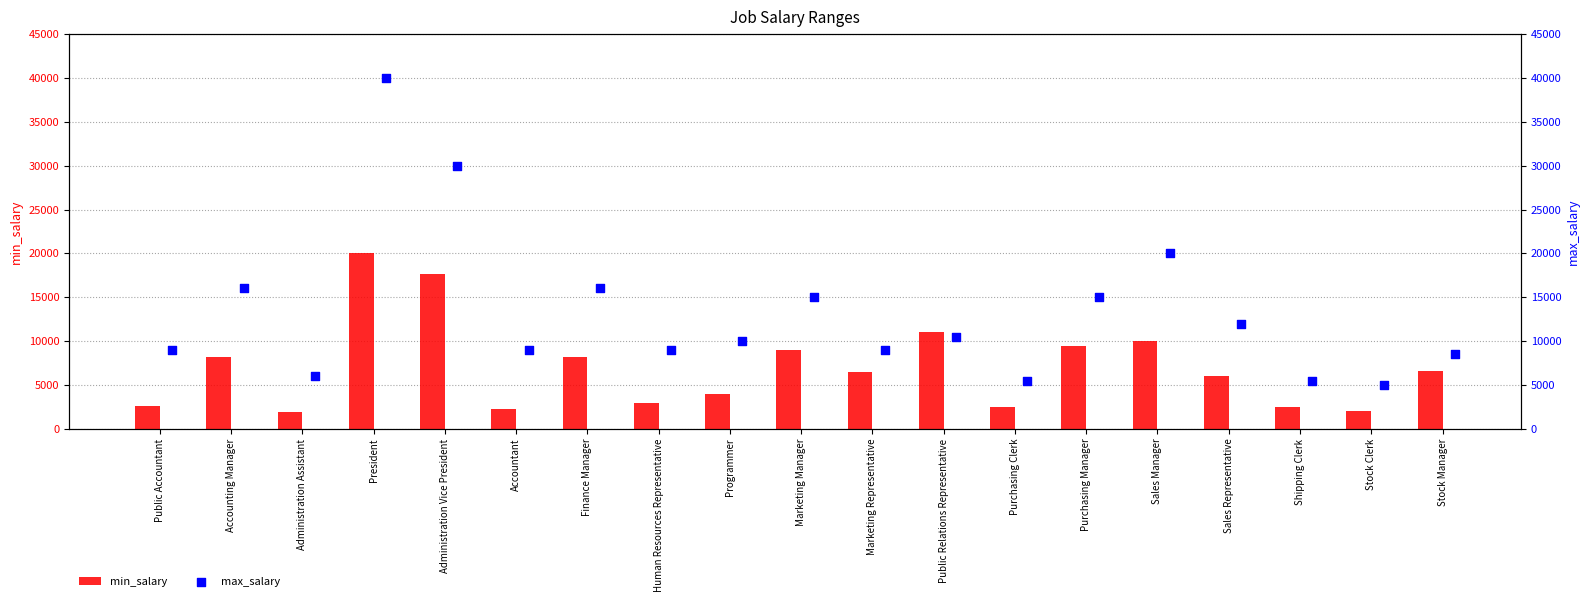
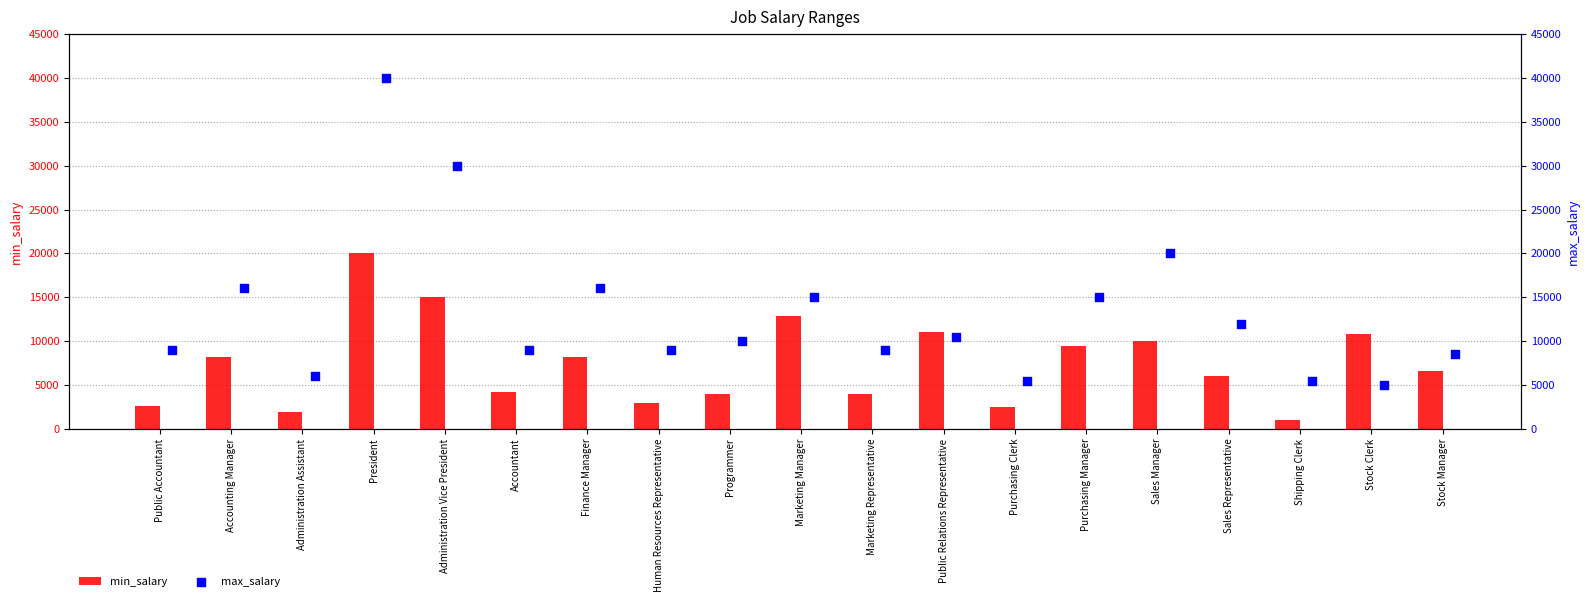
min_salary, Administration Vice President: 18000 -> 15000
min_salary, Accountant: 2000 -> 4000
min_salary, Marketing Manager: 9000 -> 13000
min_salary, Marketing Representative: 6000 -> 4000
min_salary, Shipping Clerk: 3000 -> 1000
min_salary, Stock Clerk: 2000 -> 11000
